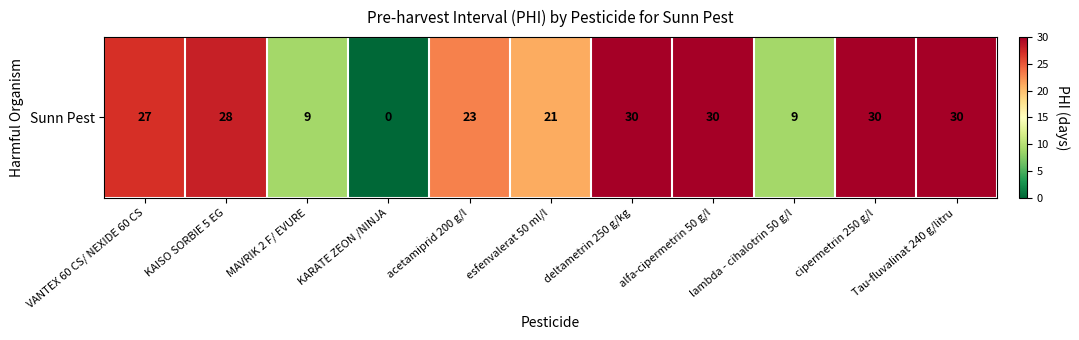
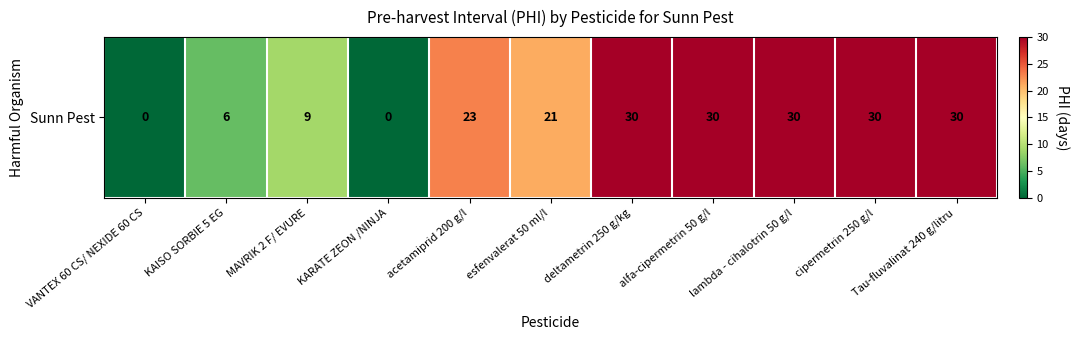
Sunn Pest, VANTEX 60 CS/ NEXIDE 60 CS: 27 -> 0
Sunn Pest, KAISO SORBIE 5 EG: 28 -> 6
Sunn Pest, lambda - cihalotrin 50 g/l: 9 -> 30
